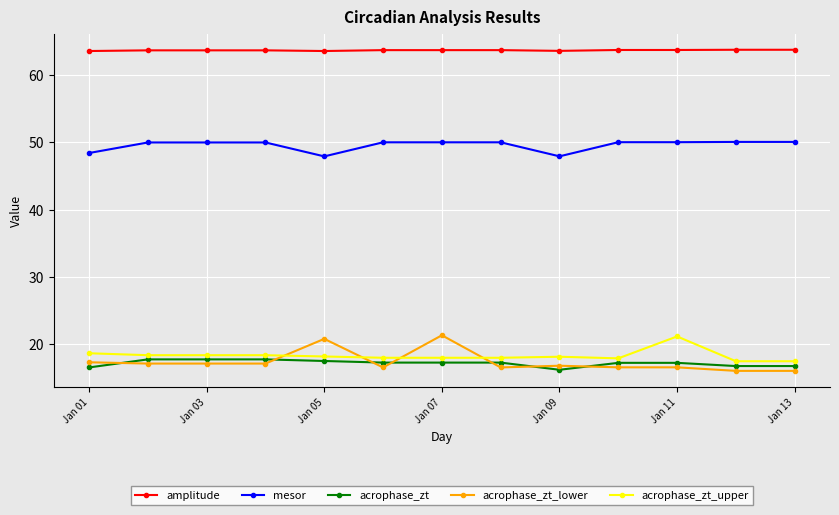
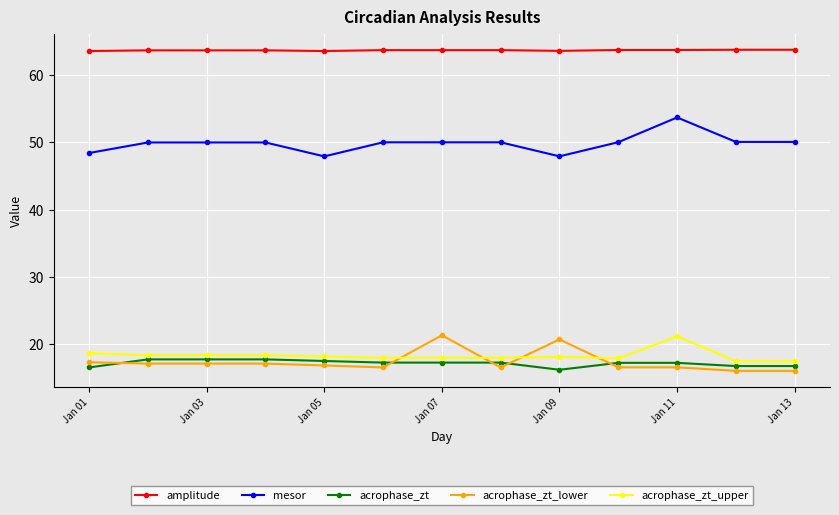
acrophase_zt_lower, Jan 05: 21 -> 17
acrophase_zt_lower, Jan 09: 17 -> 21
mesor, Jan 11: 50 -> 54
